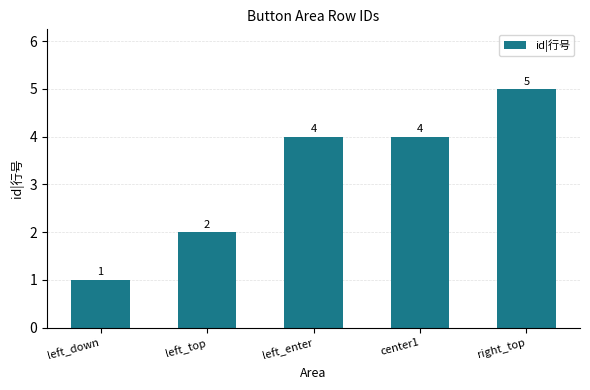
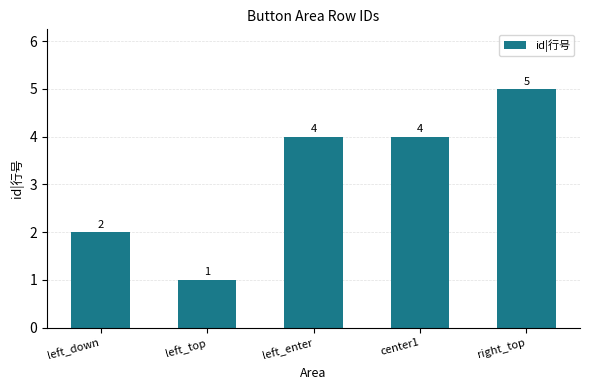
left_down: 1 -> 2
left_top: 2 -> 1
